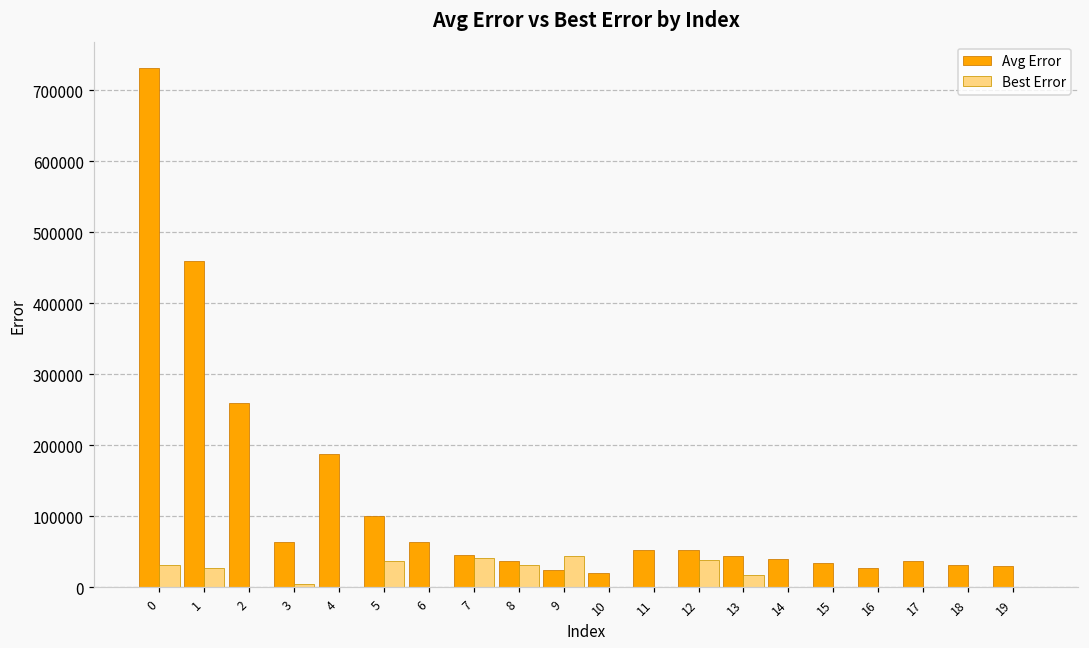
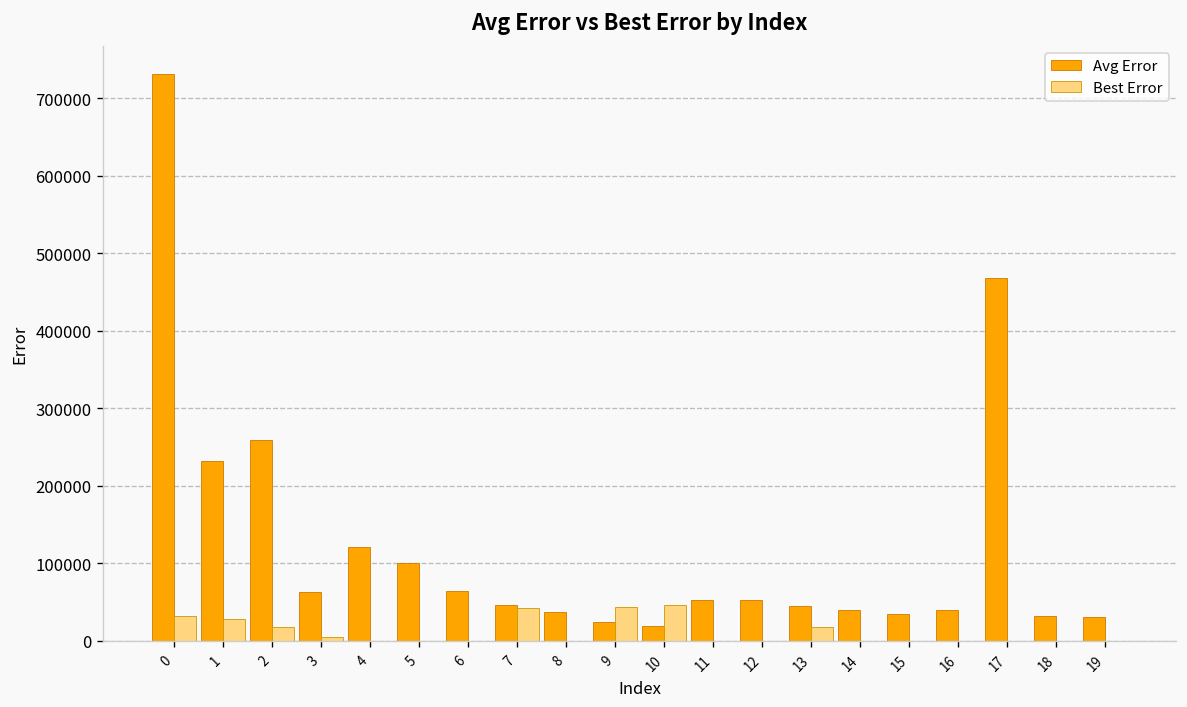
Avg Error, 1: 460000 -> 230000
Best Error, 2: 0 -> 20000
Avg Error, 4: 190000 -> 120000
Best Error, 5: 40000 -> 0
Best Error, 8: 30000 -> 0
Best Error, 10: 0 -> 50000
Best Error, 12: 40000 -> 0
Avg Error, 16: 30000 -> 40000
Avg Error, 17: 40000 -> 470000
